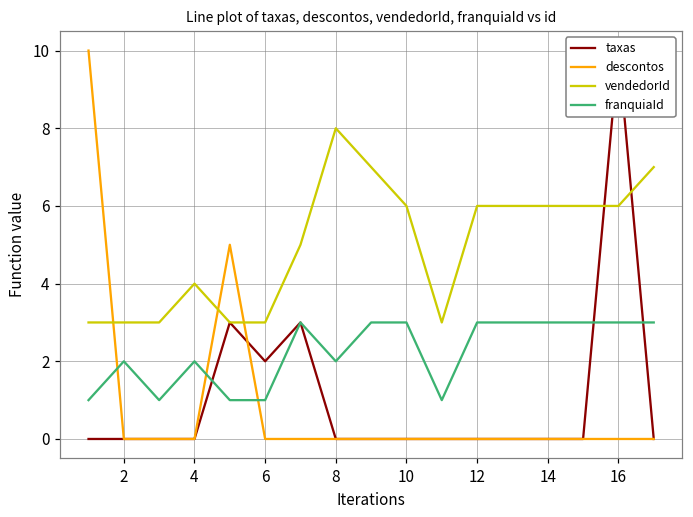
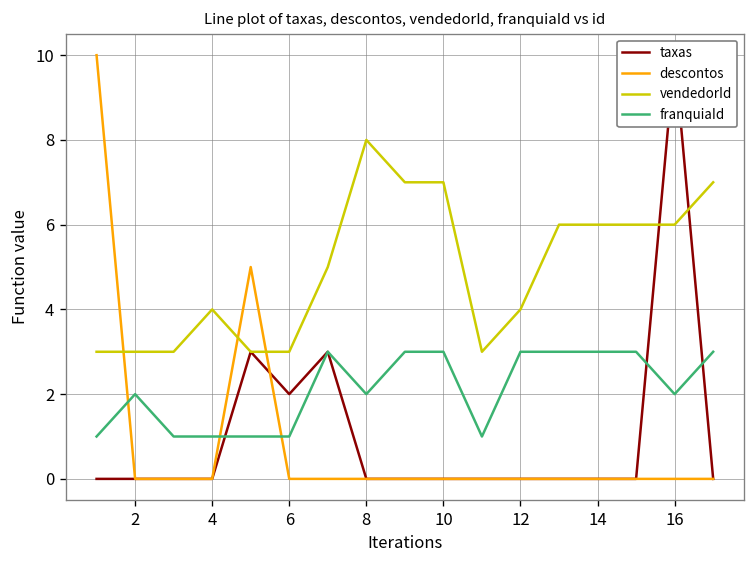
franquiaId, 4: 2 -> 1
vendedorId, 10: 6 -> 7
vendedorId, 12: 6 -> 4
franquiaId, 16: 3 -> 2
